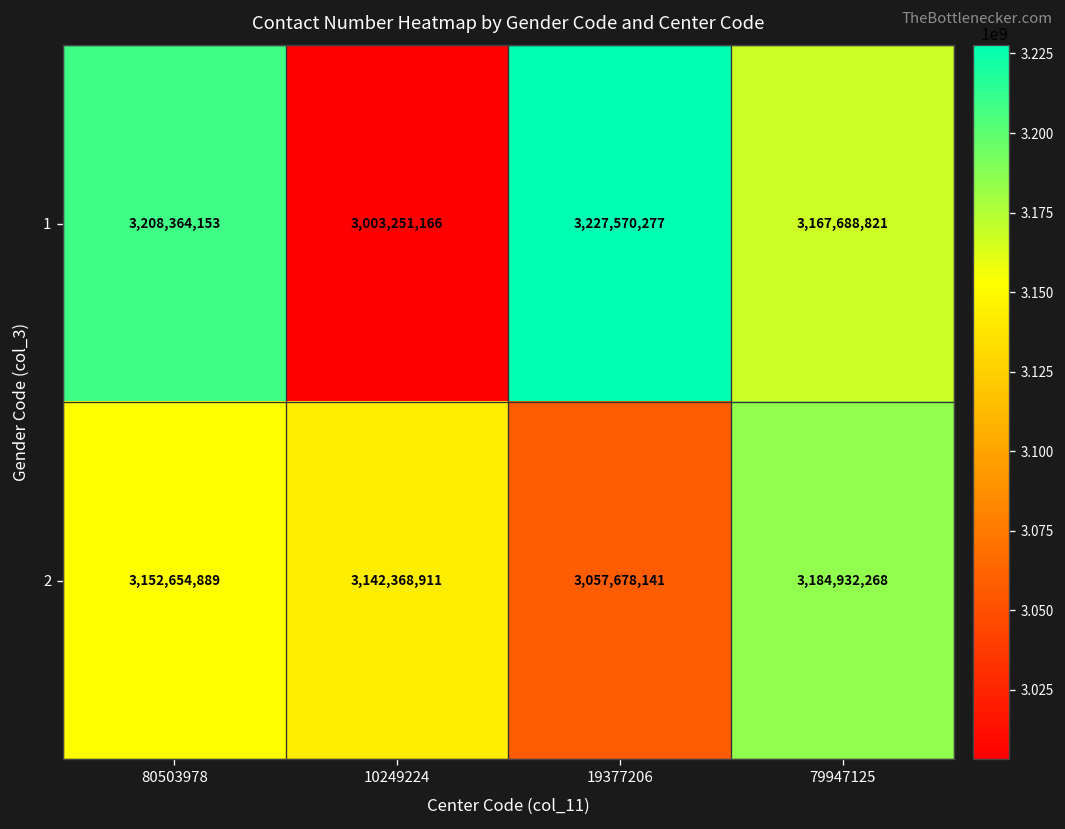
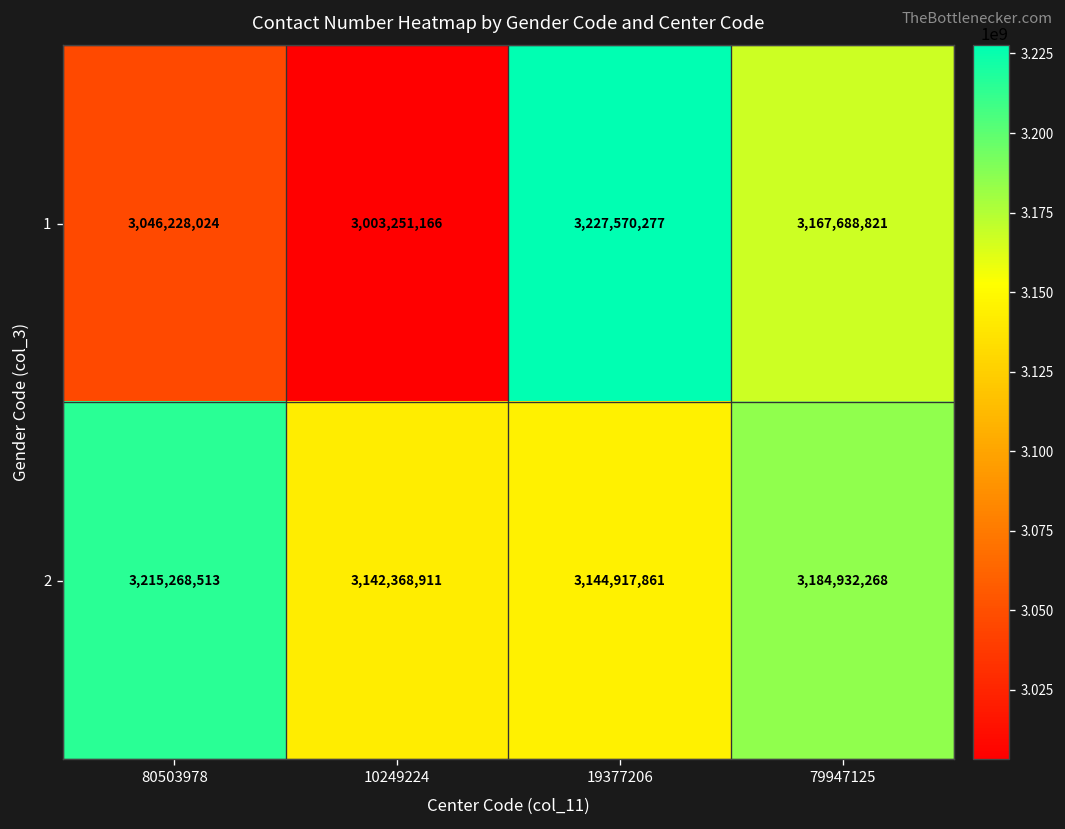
1, 80503978: 3,208,364,153 -> 3,046,228,024
2, 80503978: 3,152,654,889 -> 3,215,268,513
2, 19377206: 3,057,678,141 -> 3,144,917,861
